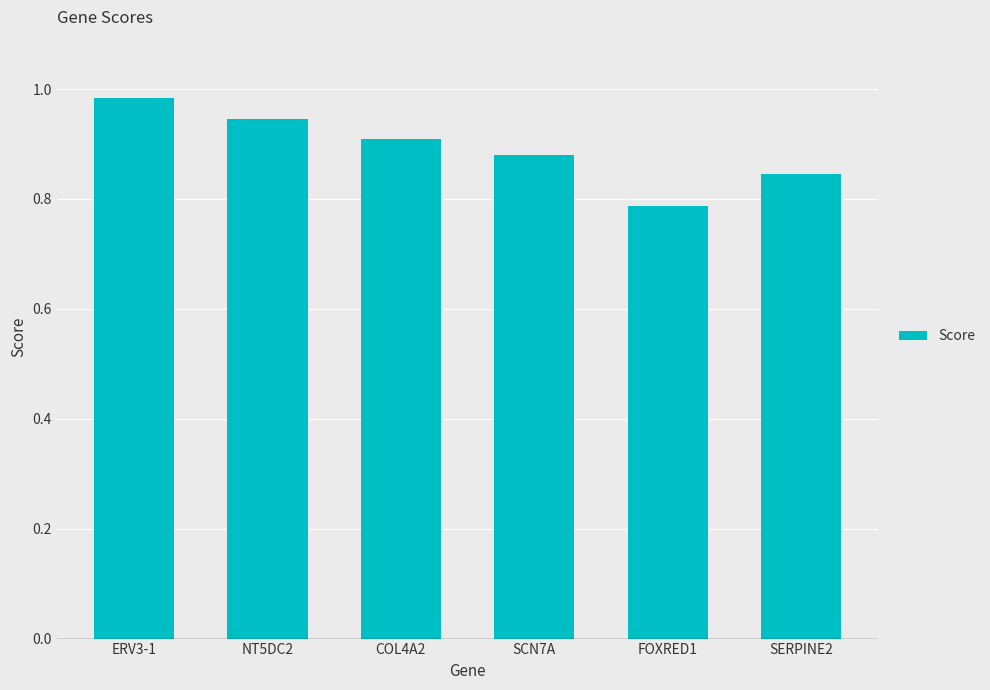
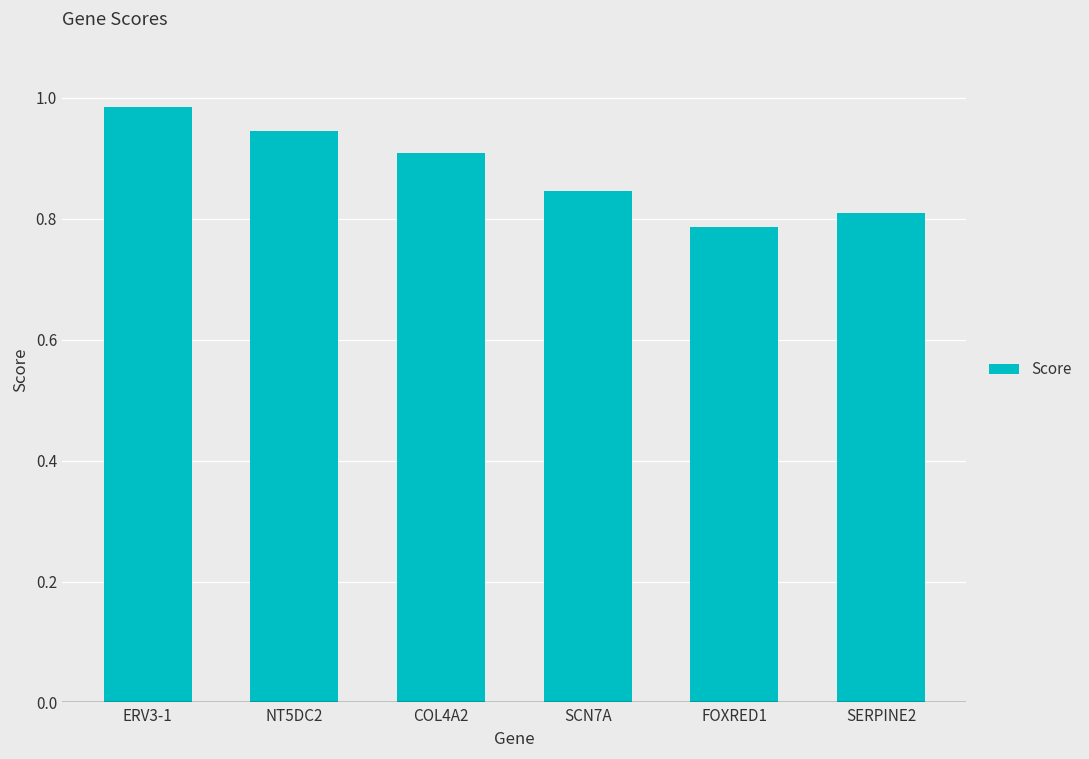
SCN7A: 0.88 -> 0.85
SERPINE2: 0.85 -> 0.81
